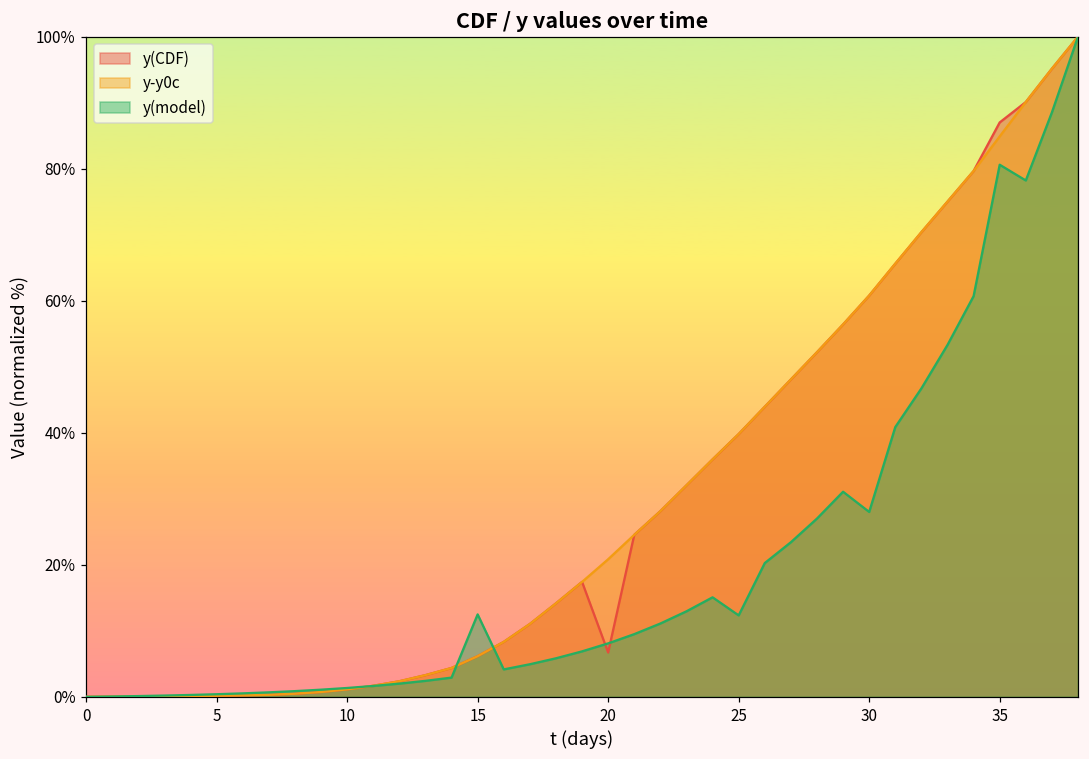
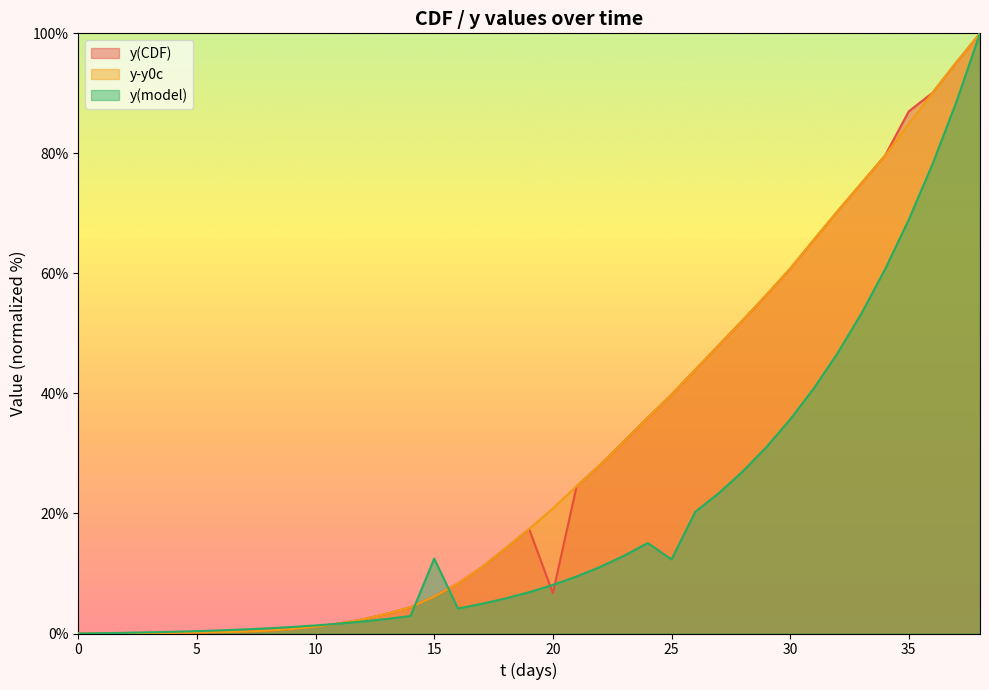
y(model), 30: 28% -> 36%
y(model), 35: 81% -> 69%
